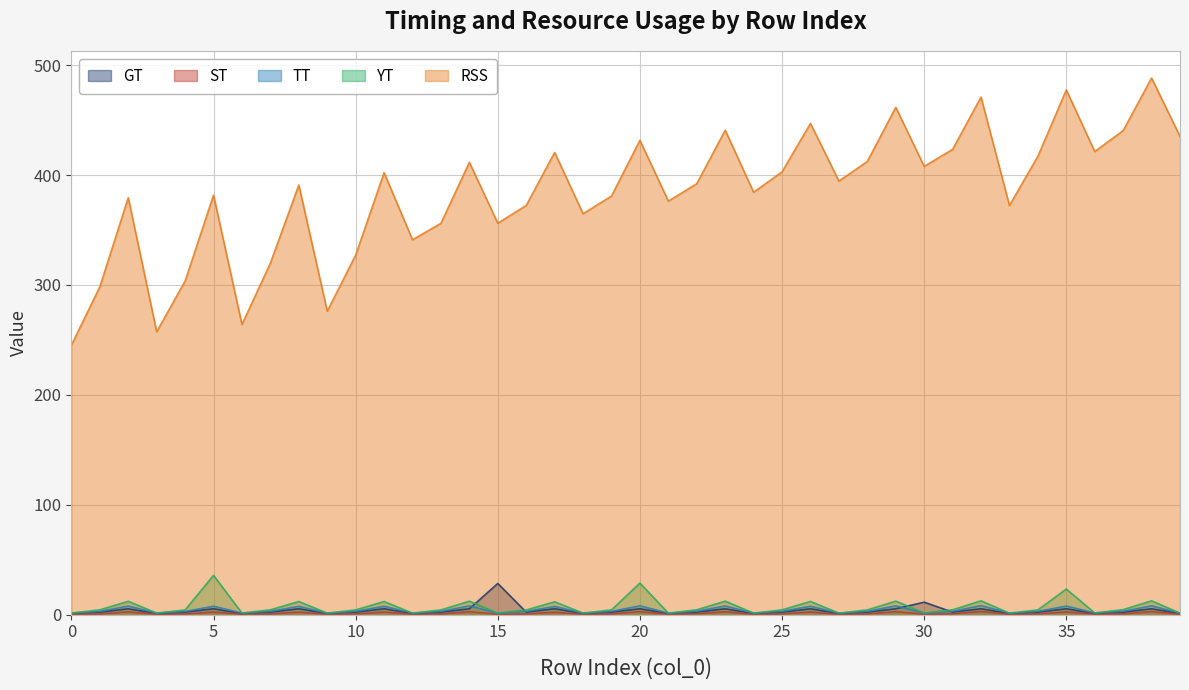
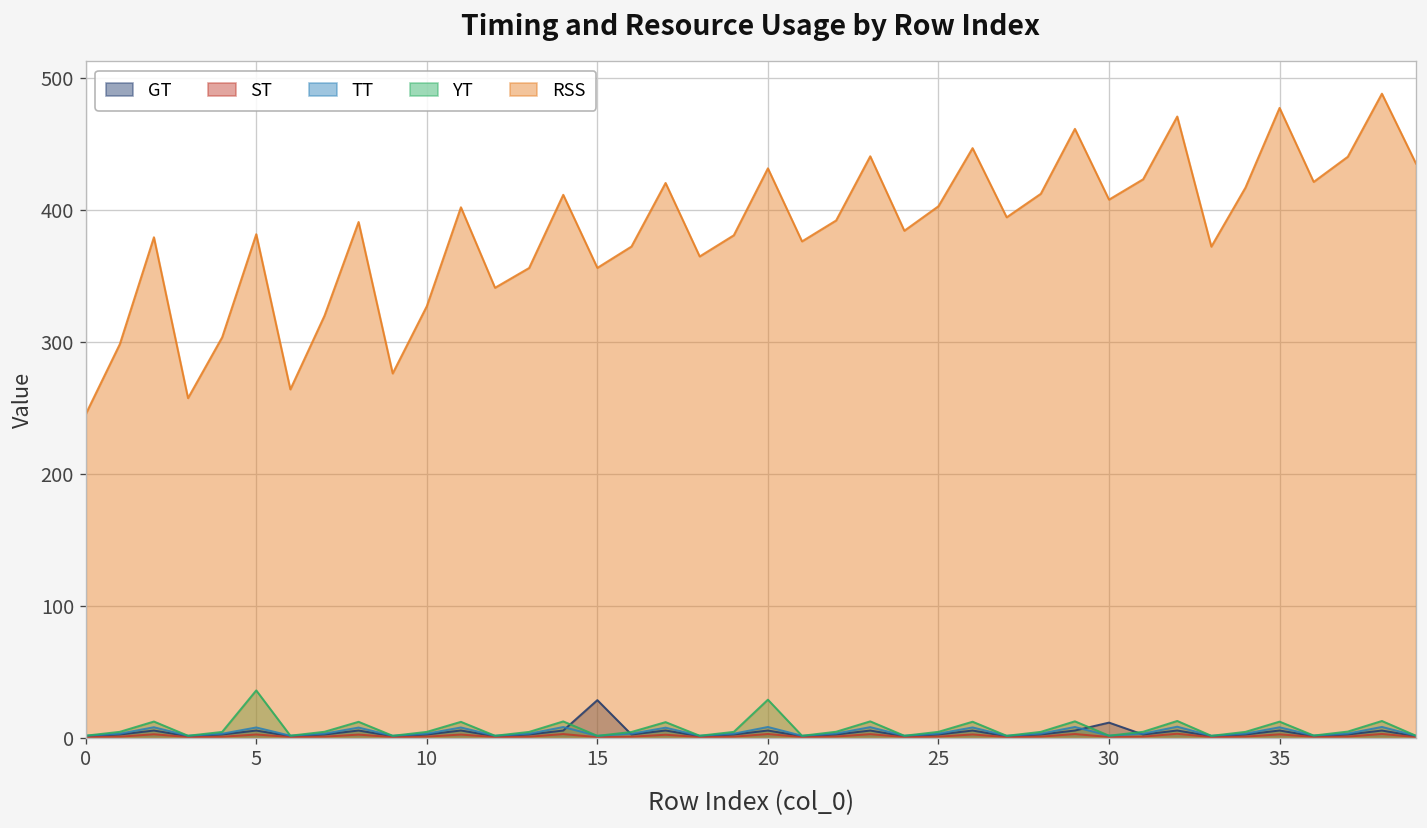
YT, 35: 23 -> 12
